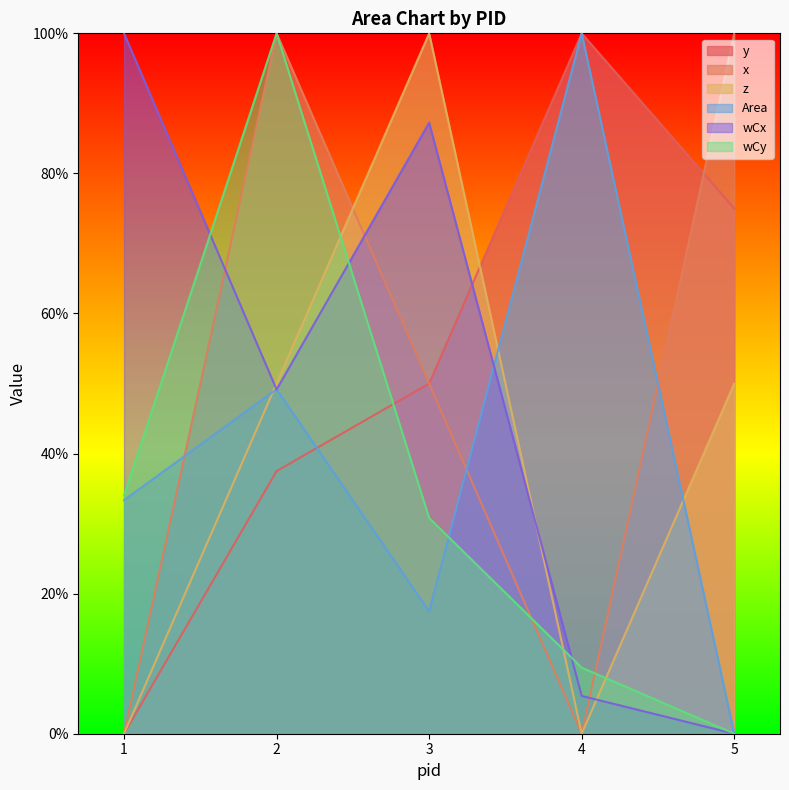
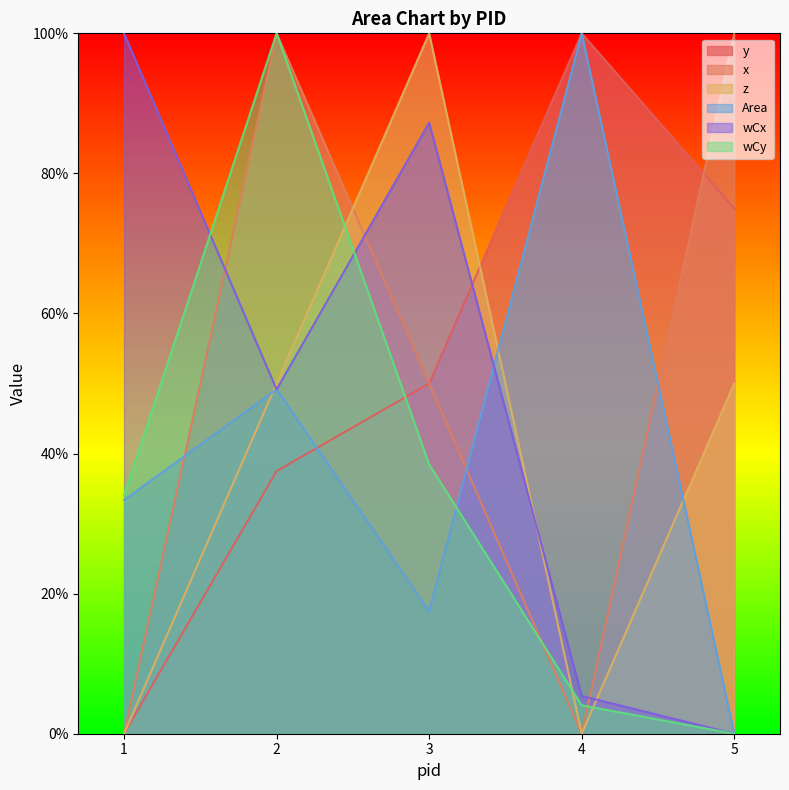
wCy, 3: 31% -> 38%
wCy, 4: 9% -> 4%
